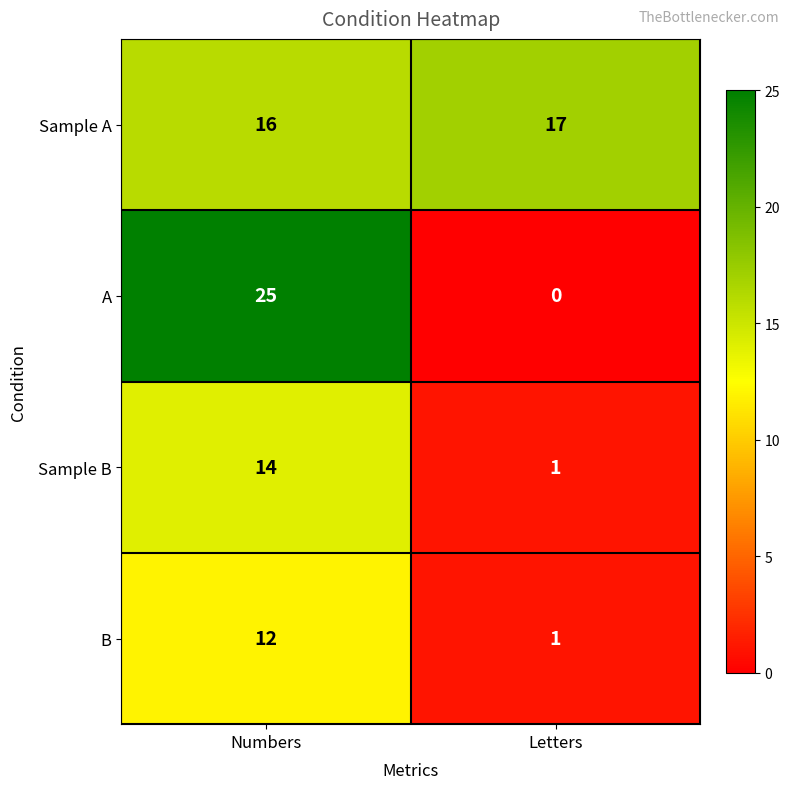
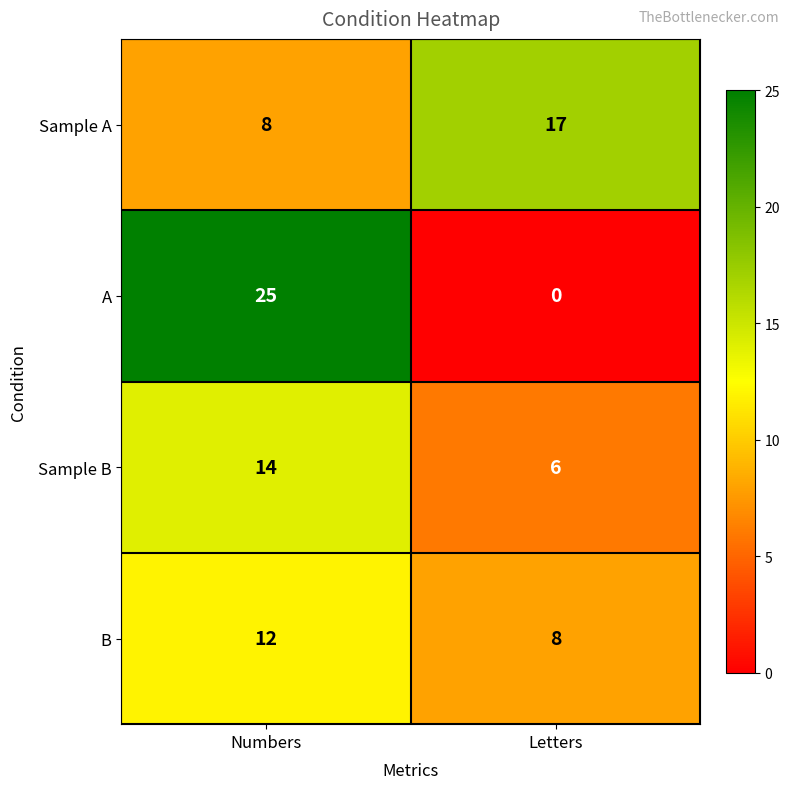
Sample A, Numbers: 16 -> 8
Sample B, Letters: 1 -> 6
B, Letters: 1 -> 8
